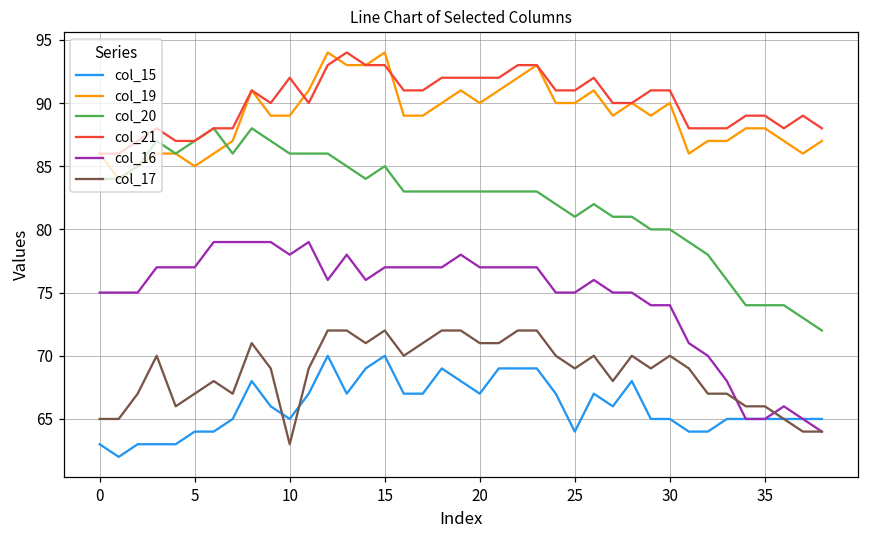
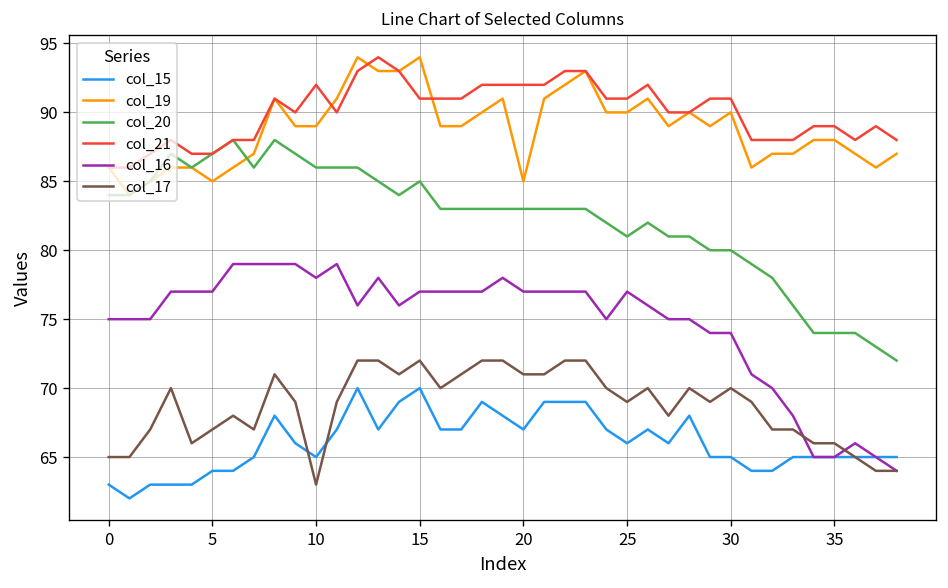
col_21, 15: 93 -> 91
col_19, 20: 90 -> 85
col_15, 25: 64 -> 66
col_16, 25: 75 -> 77
